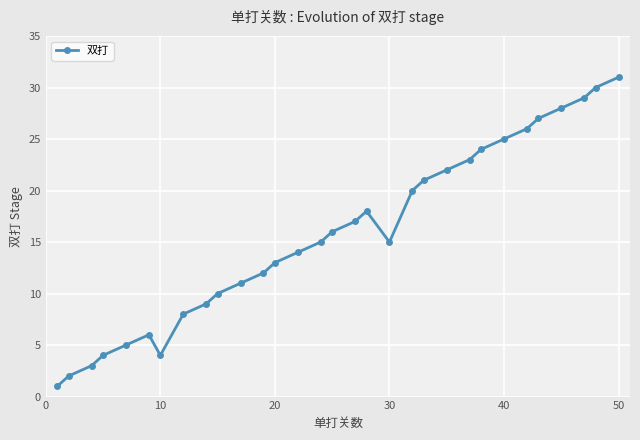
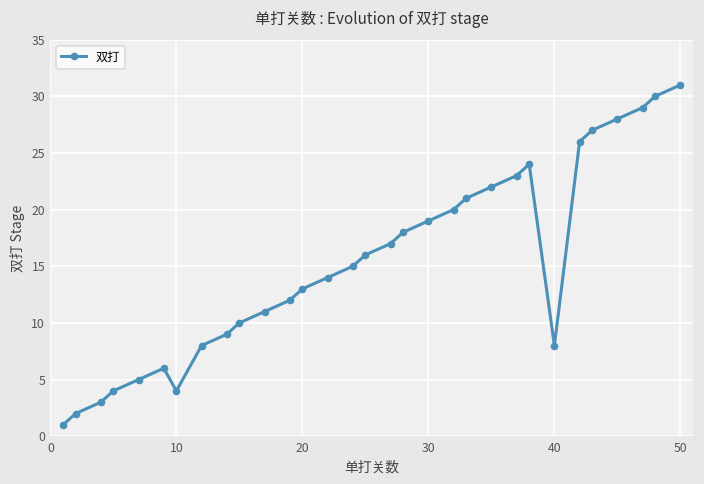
30: 15 -> 19
40: 25 -> 8
